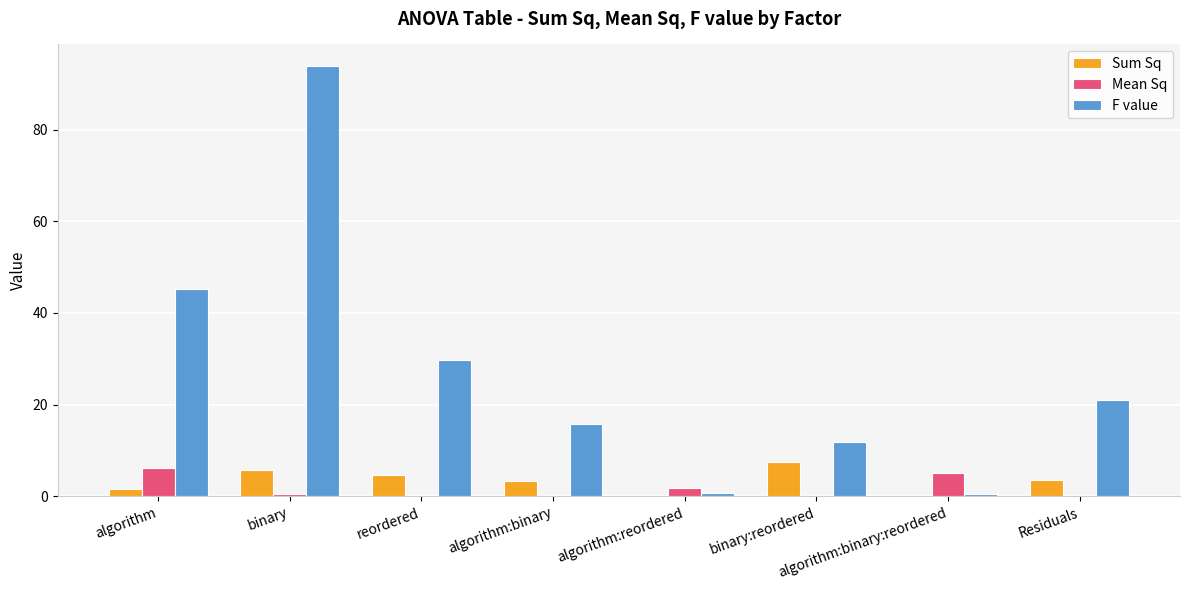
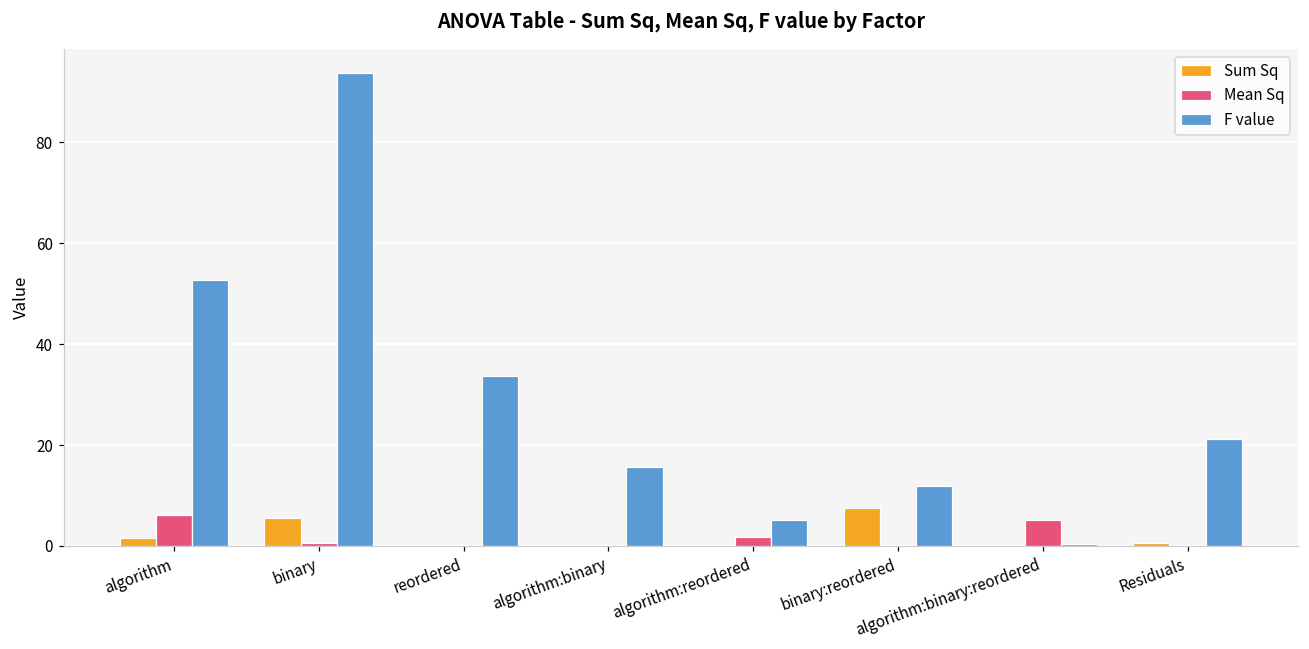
F value, algorithm: 45 -> 53
Sum Sq, reordered: 5 -> 0
F value, reordered: 30 -> 34
Sum Sq, algorithm:binary: 3 -> 0
F value, algorithm:reordered: 1 -> 5
Sum Sq, Residuals: 3 -> 1
